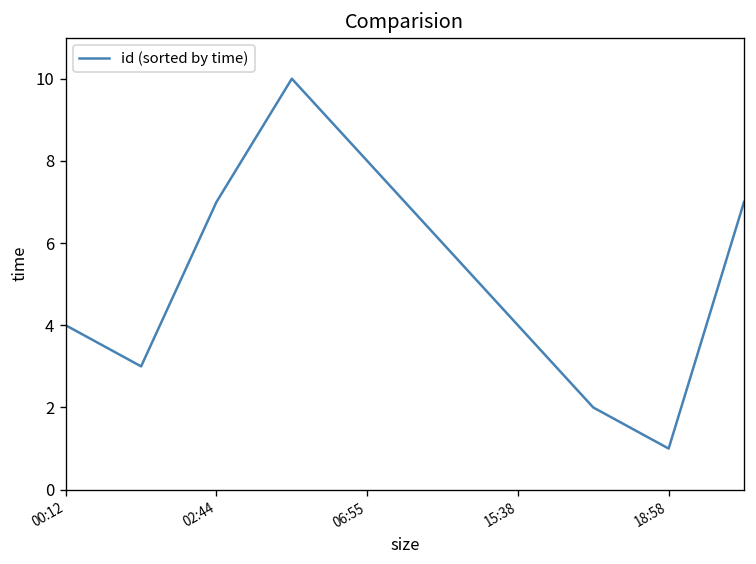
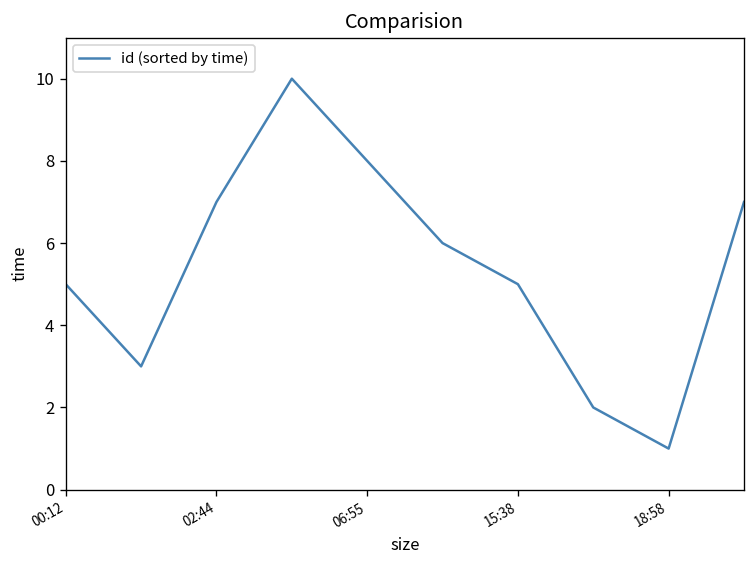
00:12: 4 -> 5
15:38: 4 -> 5
